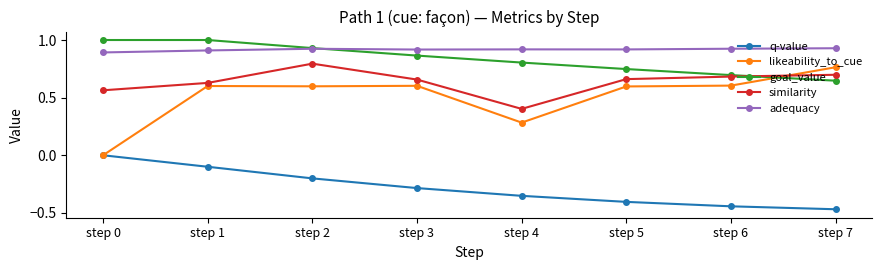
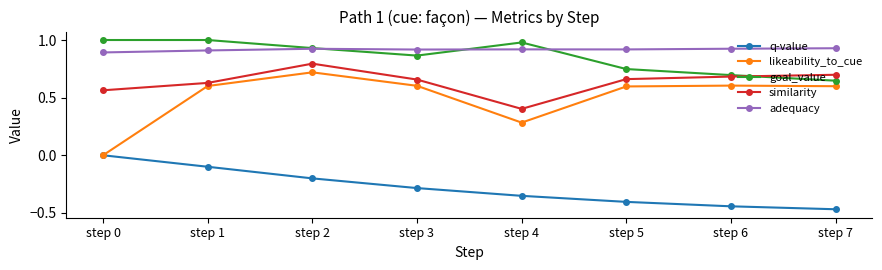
likeability_to_cue, step 2: 0.60 -> 0.72
goal_value, step 4: 0.80 -> 0.98
likeability_to_cue, step 7: 0.76 -> 0.60
